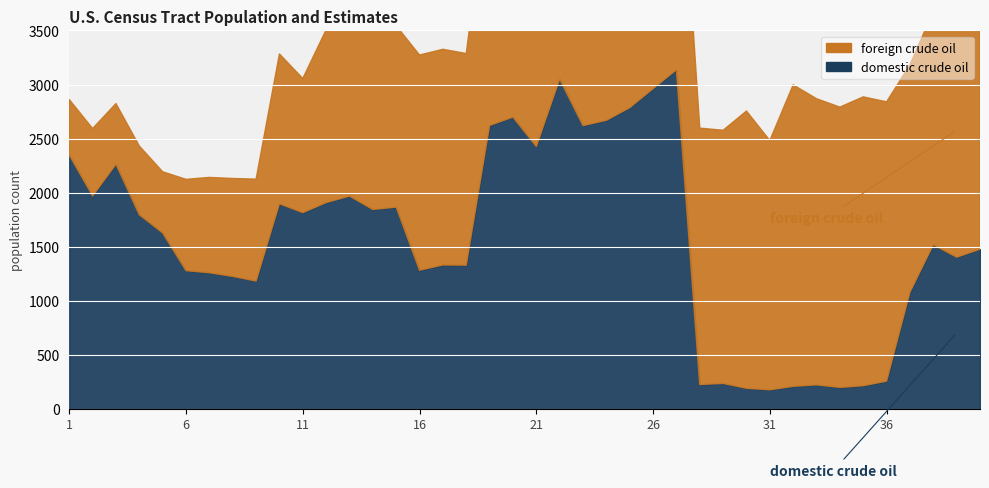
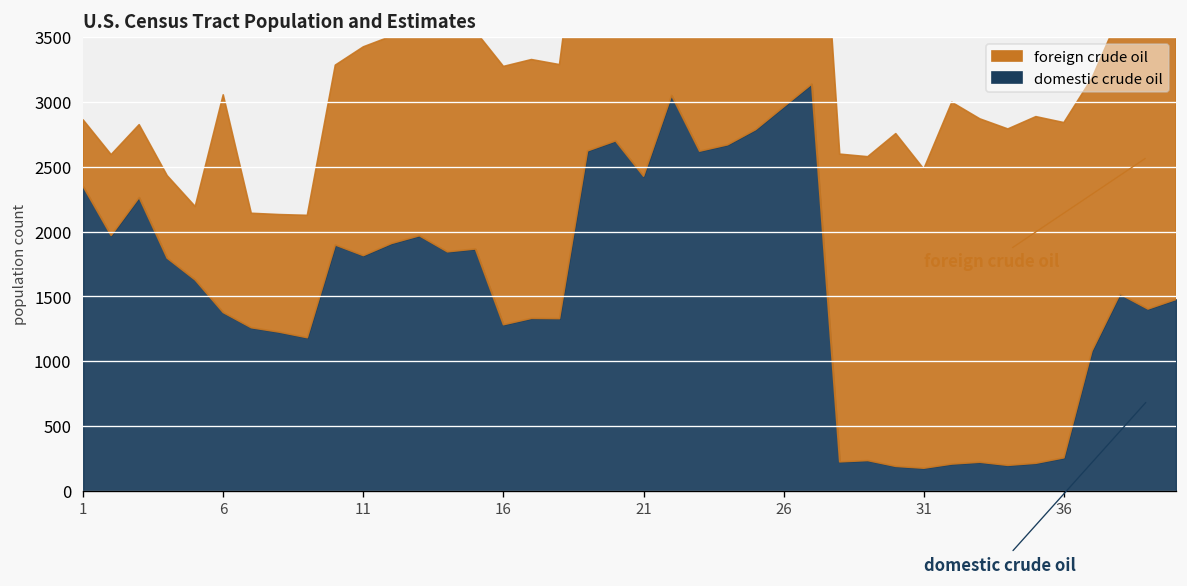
domestic crude oil, 6: 1280 -> 1380
foreign crude oil, 6: 850 -> 1680
foreign crude oil, 11: 1240 -> 1610
